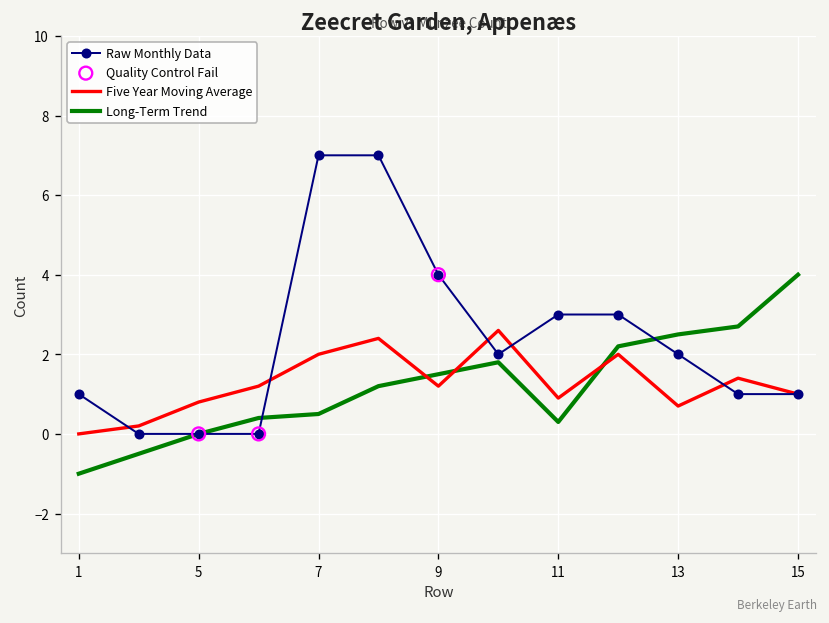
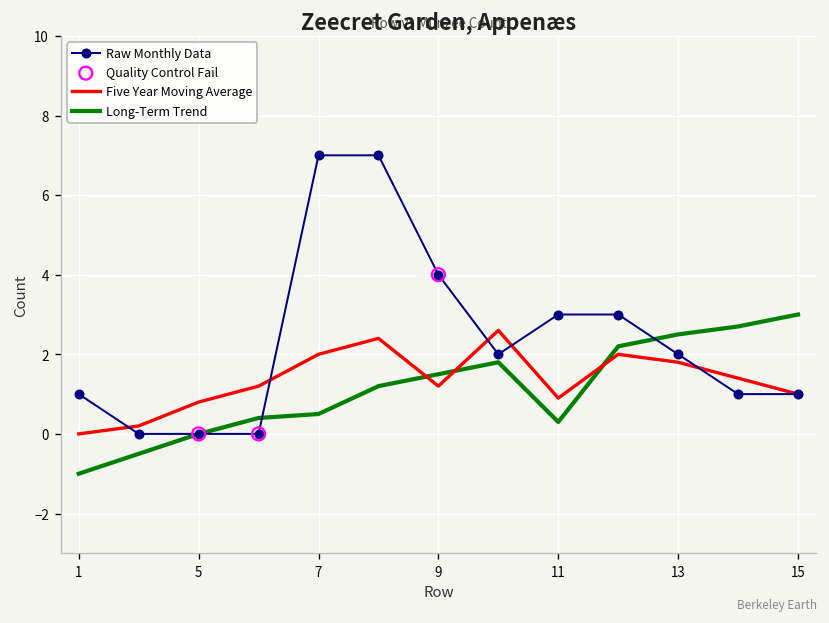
Five Year Moving Average, 13: 0.7 -> 1.8
Long-Term Trend, 15: 4 -> 3
